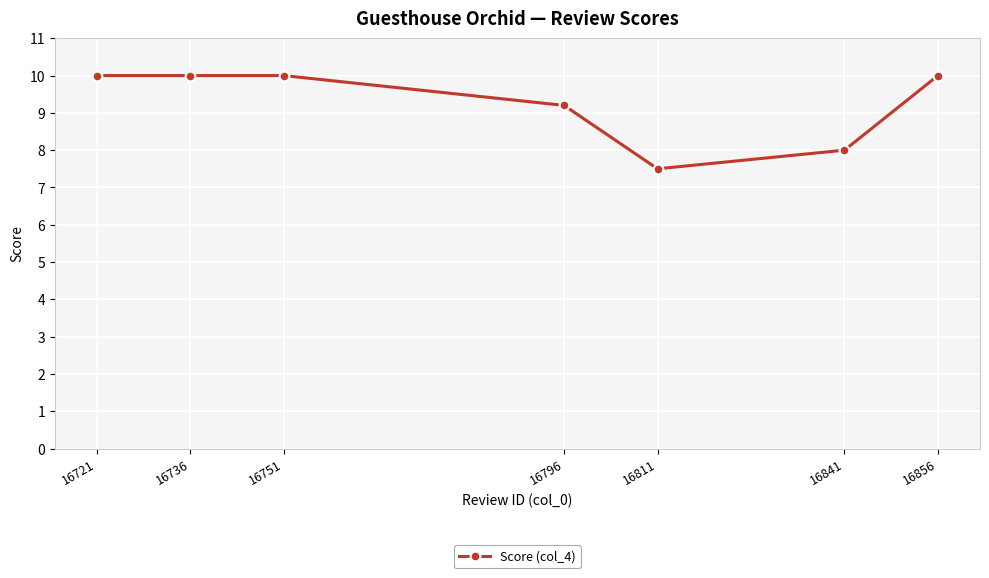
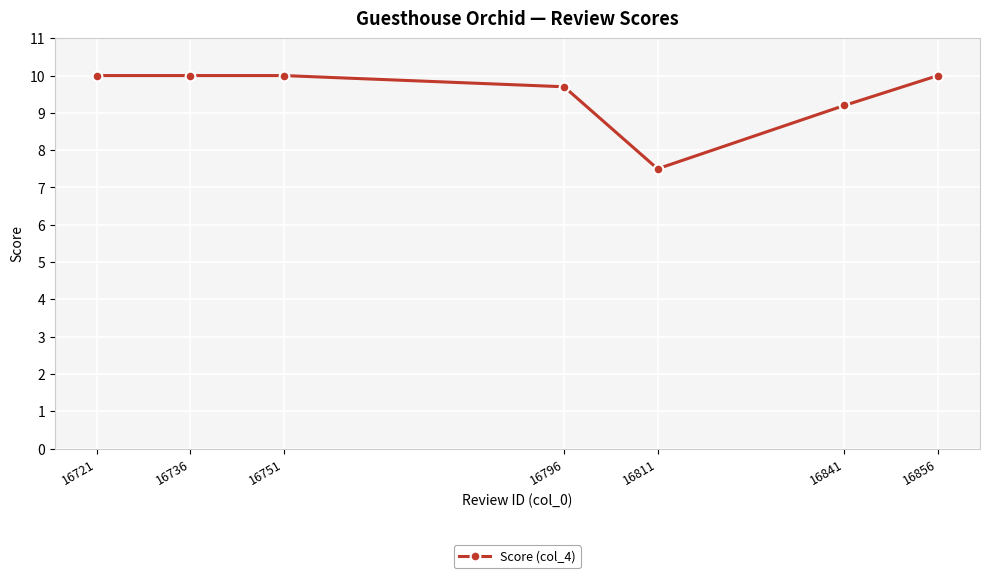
16796: 9.2 -> 9.7
16841: 8.0 -> 9.2
